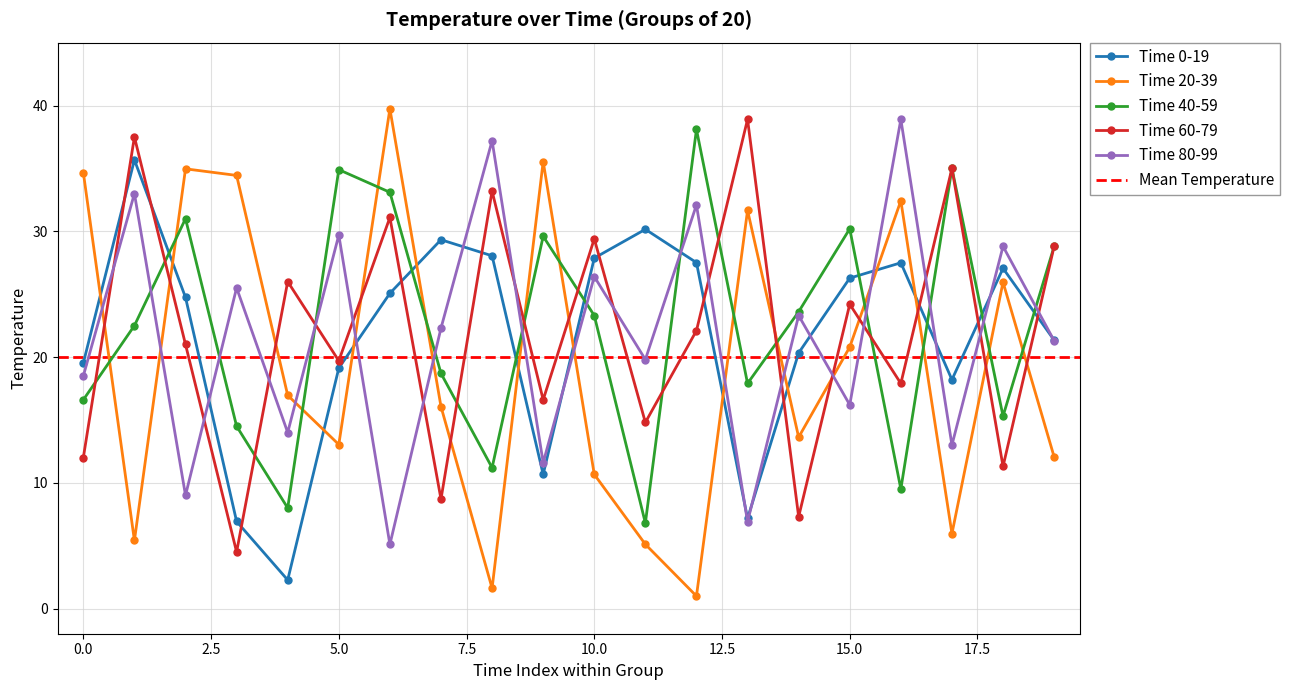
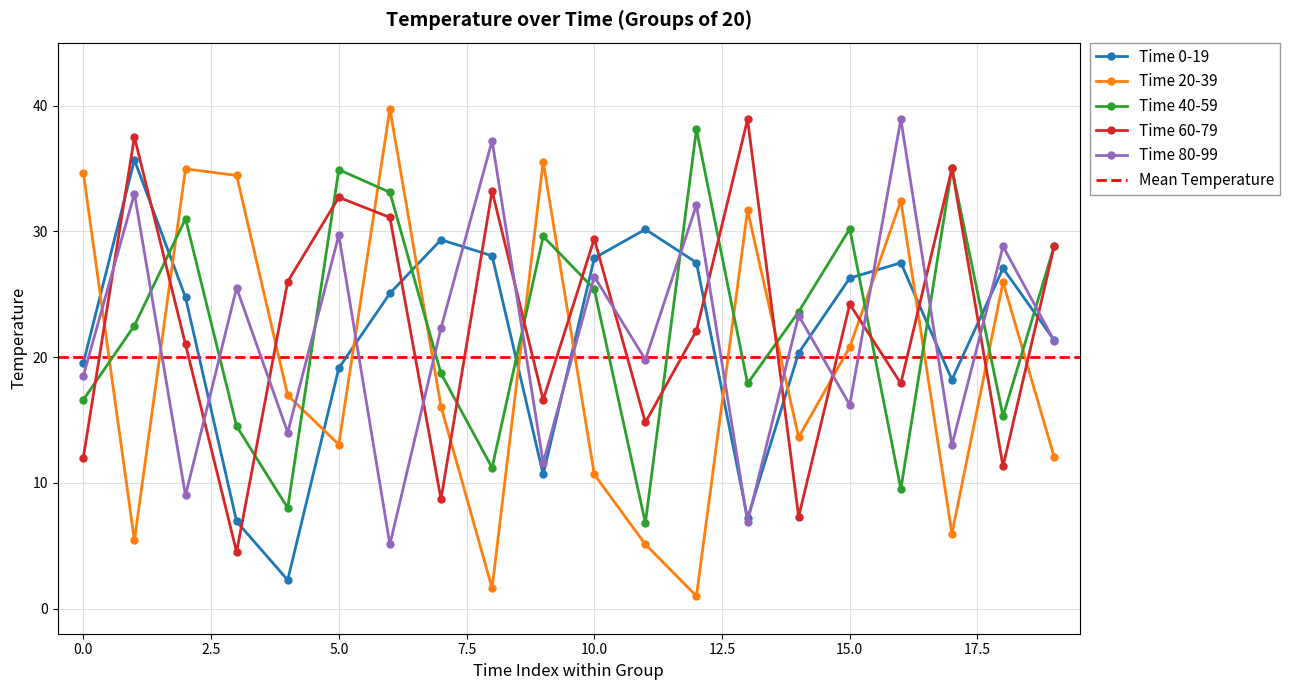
Time 60-79, 5.0: 19.7 -> 32.7
Time 40-59, 10.0: 23.3 -> 25.4
